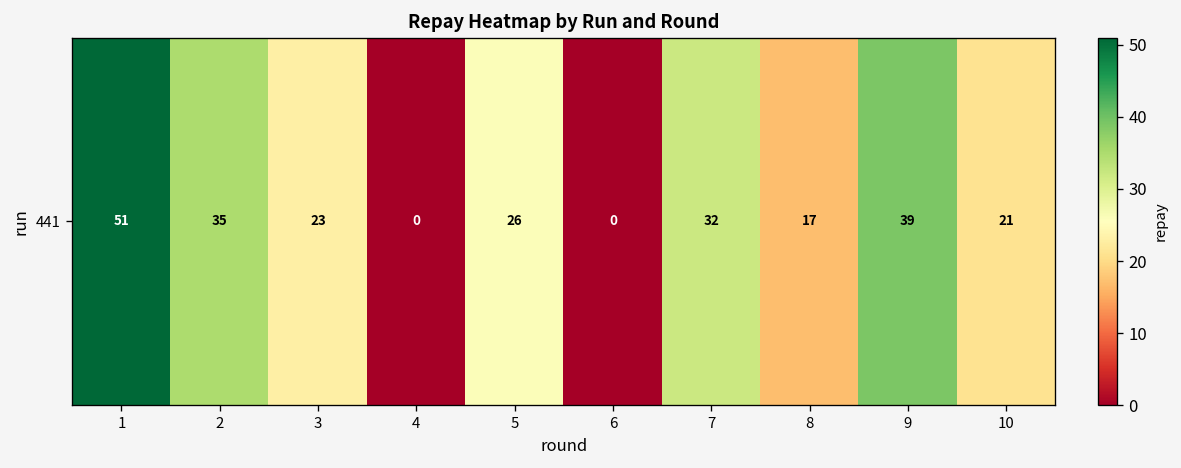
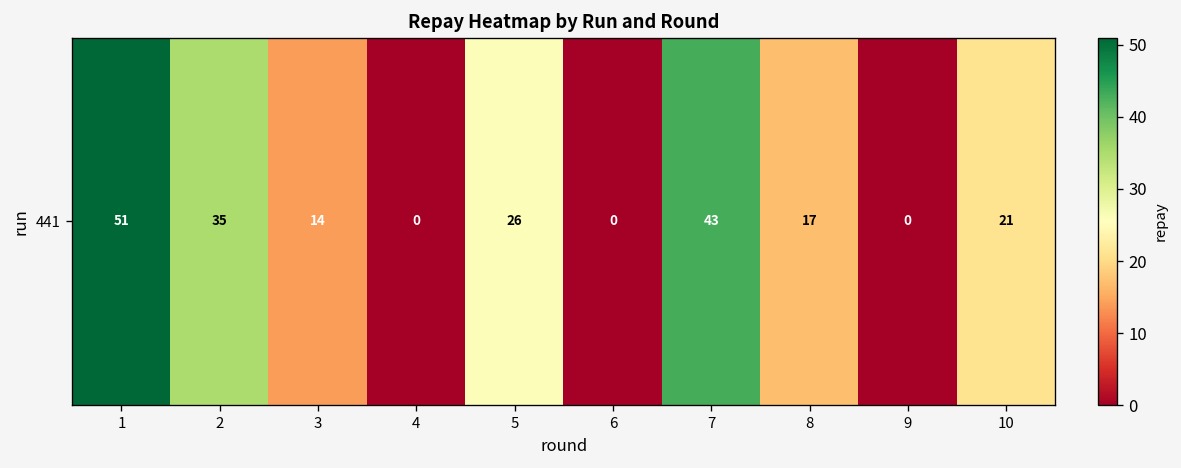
441, 3: 23 -> 14
441, 7: 32 -> 43
441, 9: 39 -> 0
